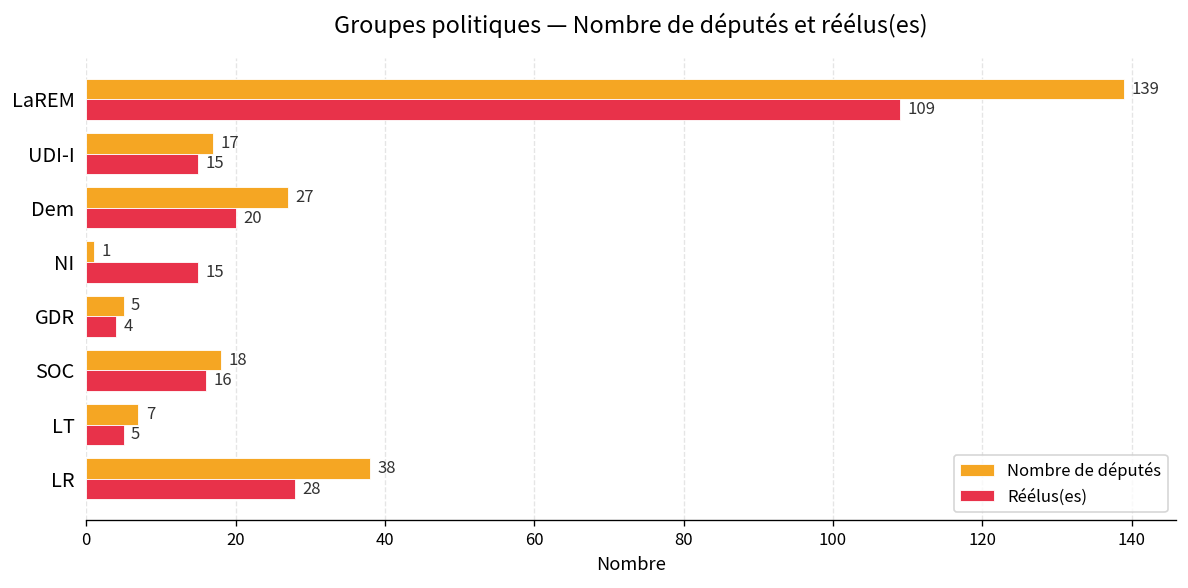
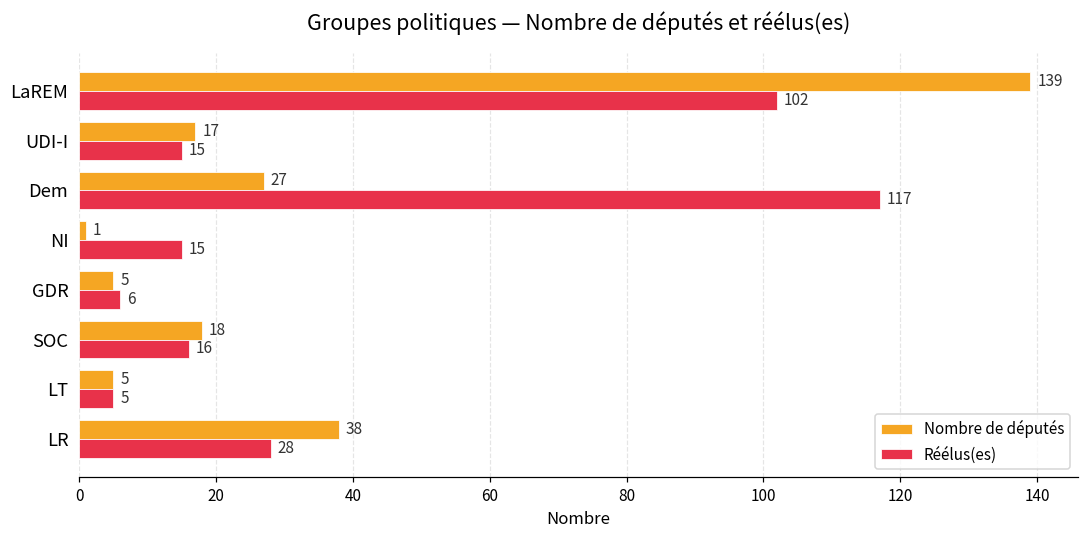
Réélus(es), LaREM: 109 -> 102
Réélus(es), Dem: 20 -> 117
Réélus(es), GDR: 4 -> 6
Nombre de députés, LT: 7 -> 5
